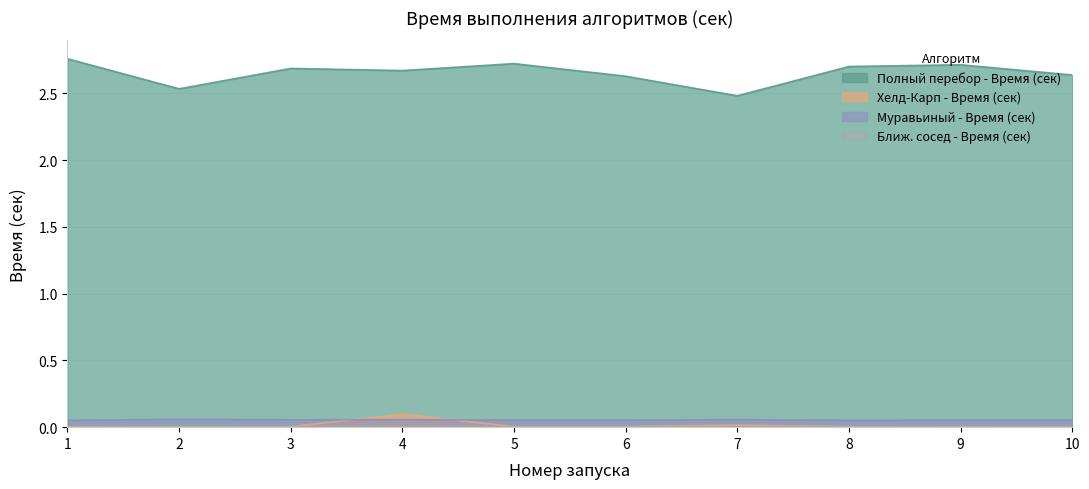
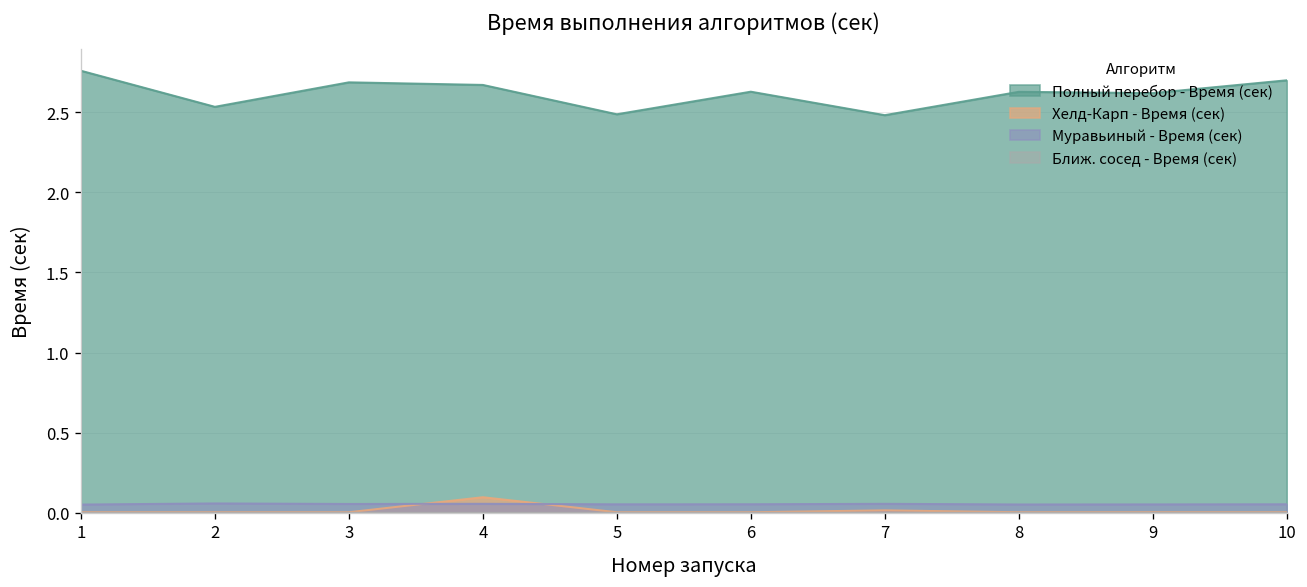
Полный перебор - Время (сек), 5: 2.72 -> 2.49
Полный перебор - Время (сек), 8: 2.70 -> 2.63
Полный перебор - Время (сек), 9: 2.71 -> 2.62
Полный перебор - Время (сек), 10: 2.64 -> 2.70
